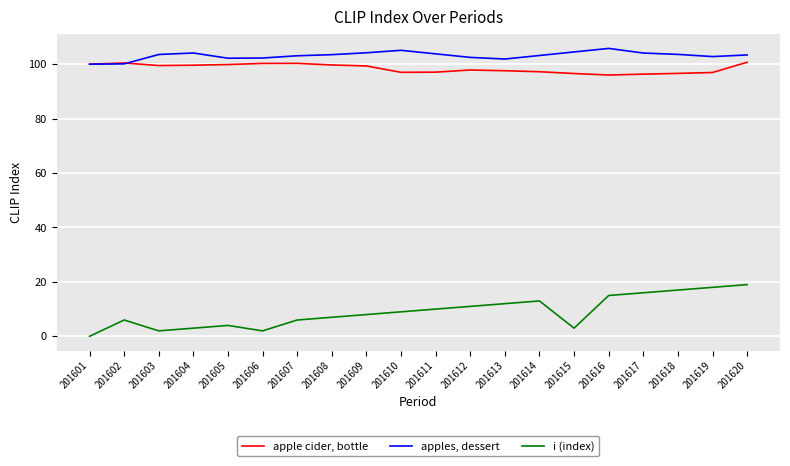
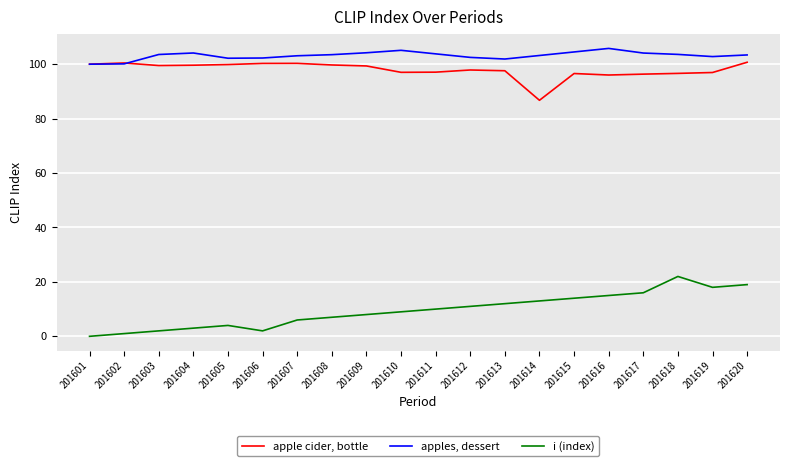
i (index), 201602: 6 -> 1
apple cider, bottle, 201614: 97 -> 87
i (index), 201615: 3 -> 14
i (index), 201618: 17 -> 22
